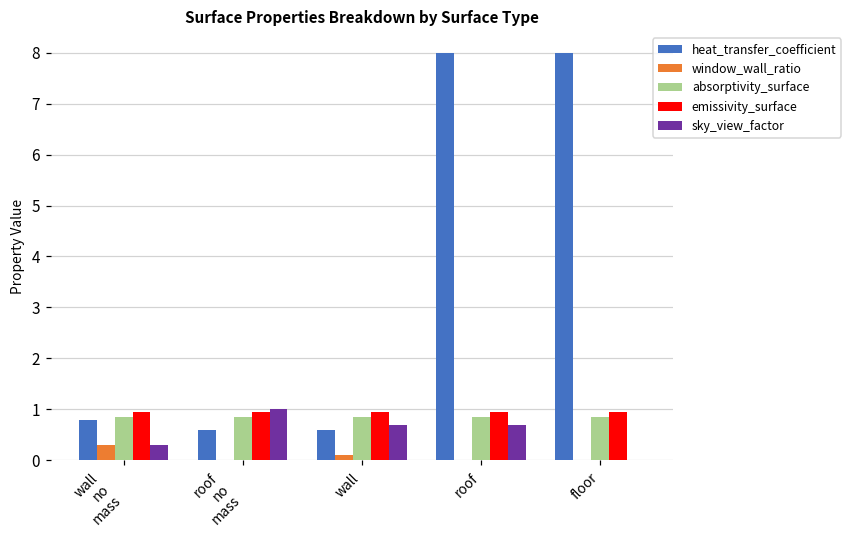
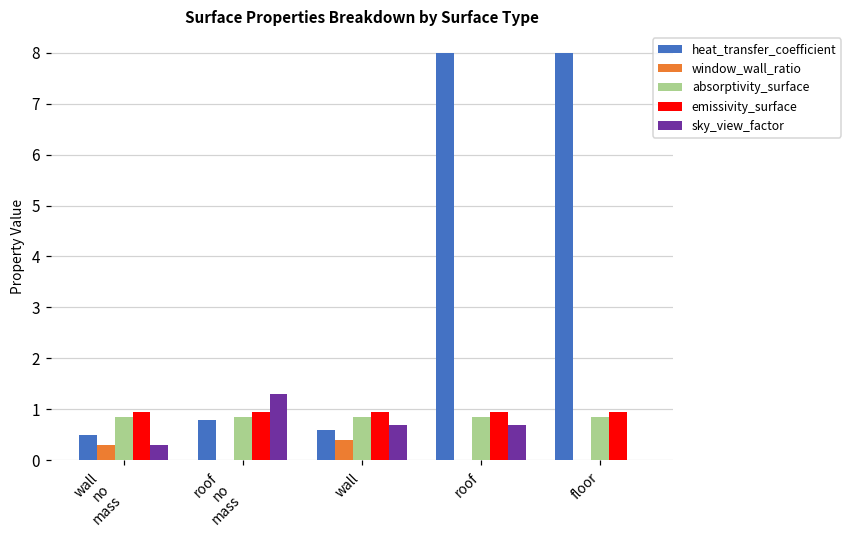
heat_transfer_coefficient, wall no mass: 0.8 -> 0.5
heat_transfer_coefficient, roof no mass: 0.6 -> 0.8
sky_view_factor, roof no mass: 1.0 -> 1.3
window_wall_ratio, wall: 0.1 -> 0.4
